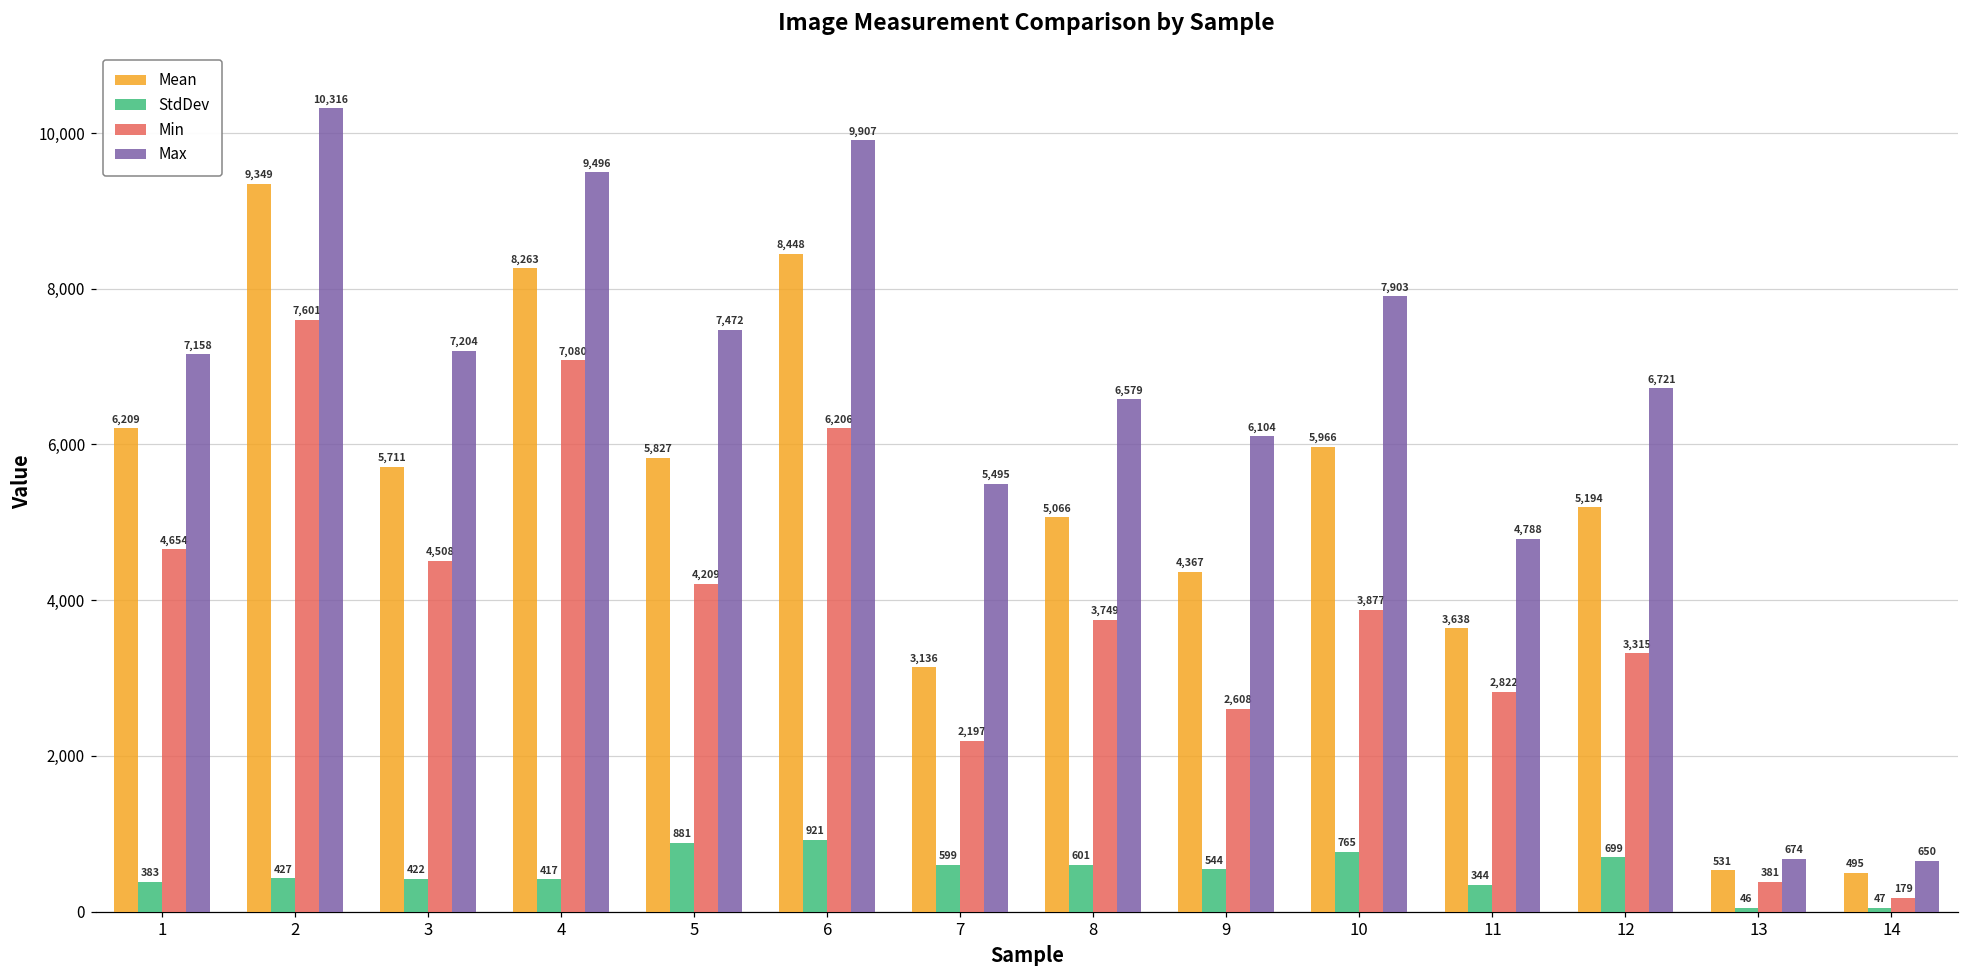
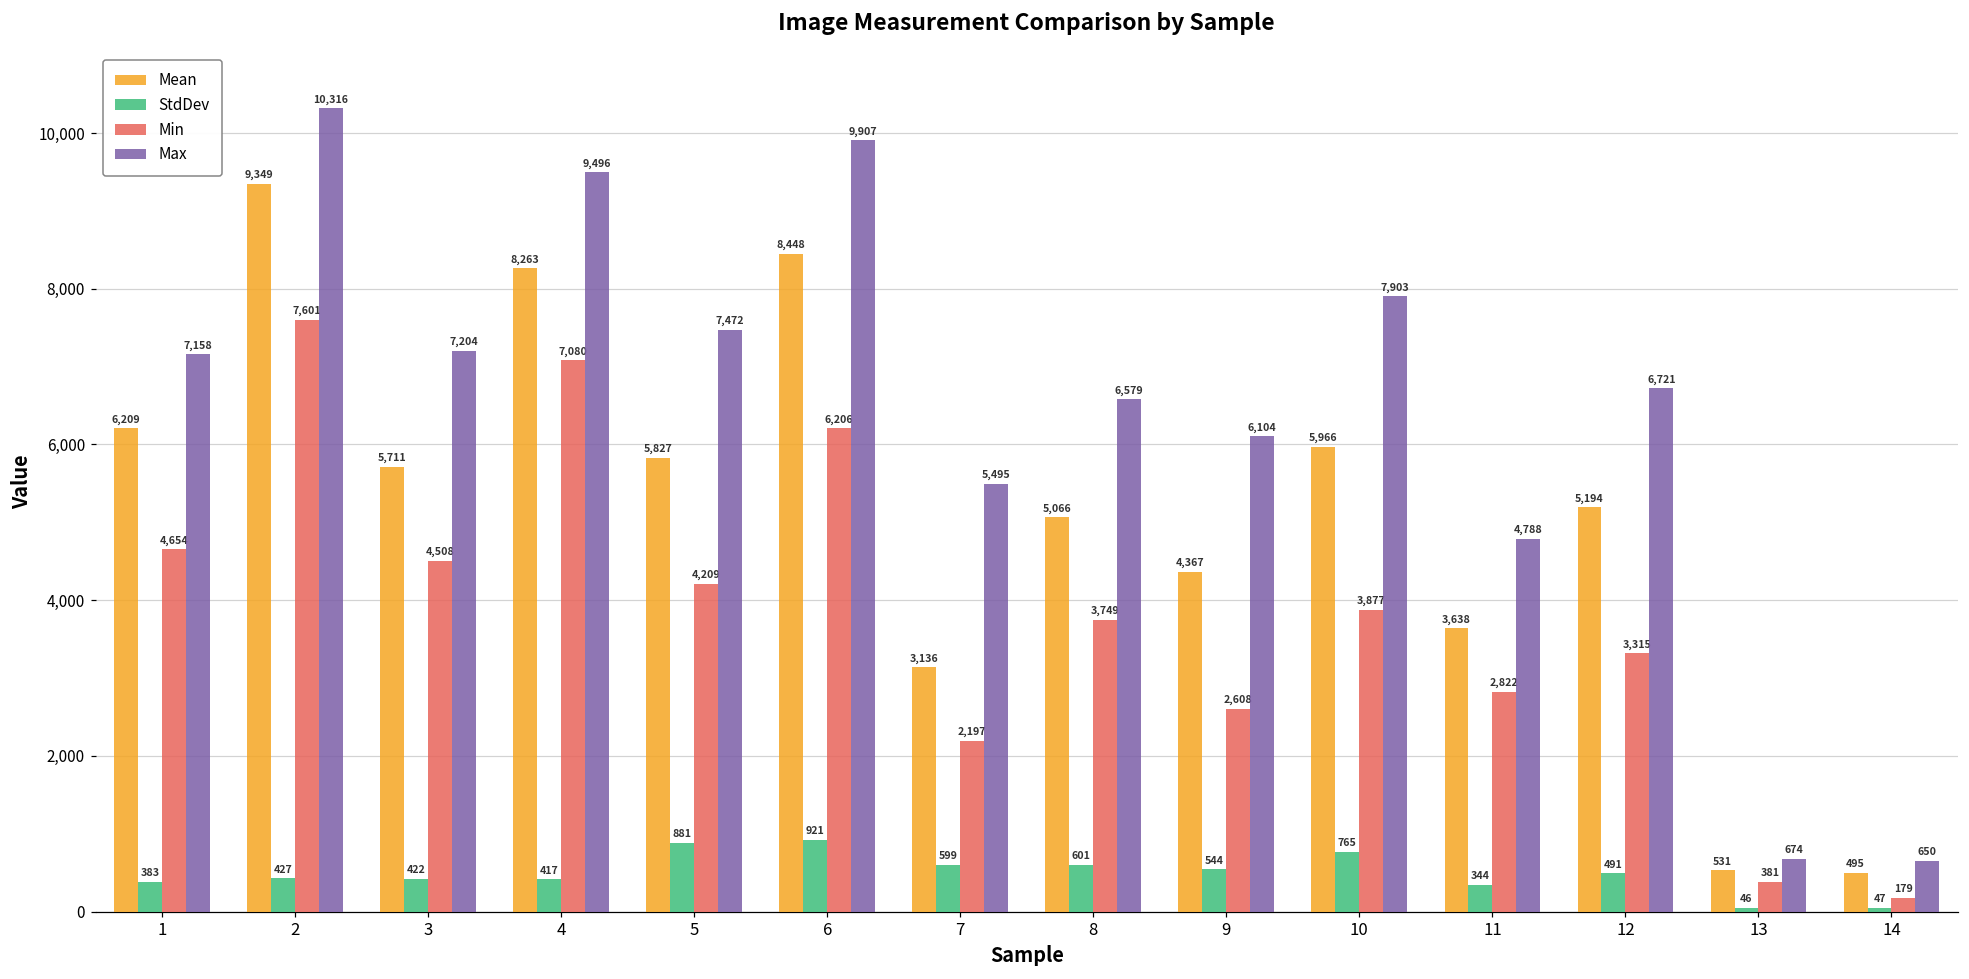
StdDev, 12: 699 -> 491
